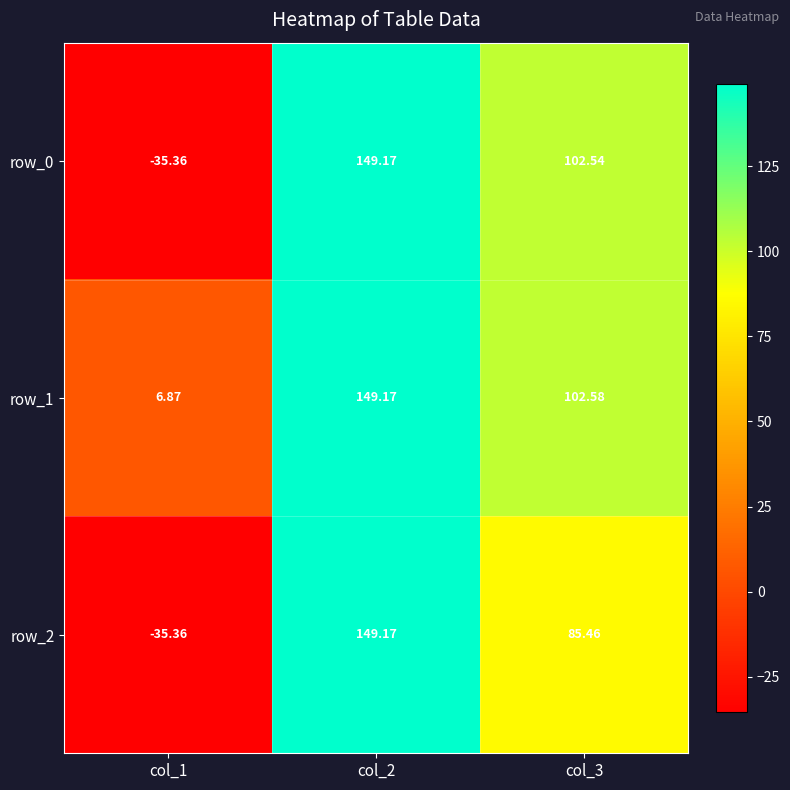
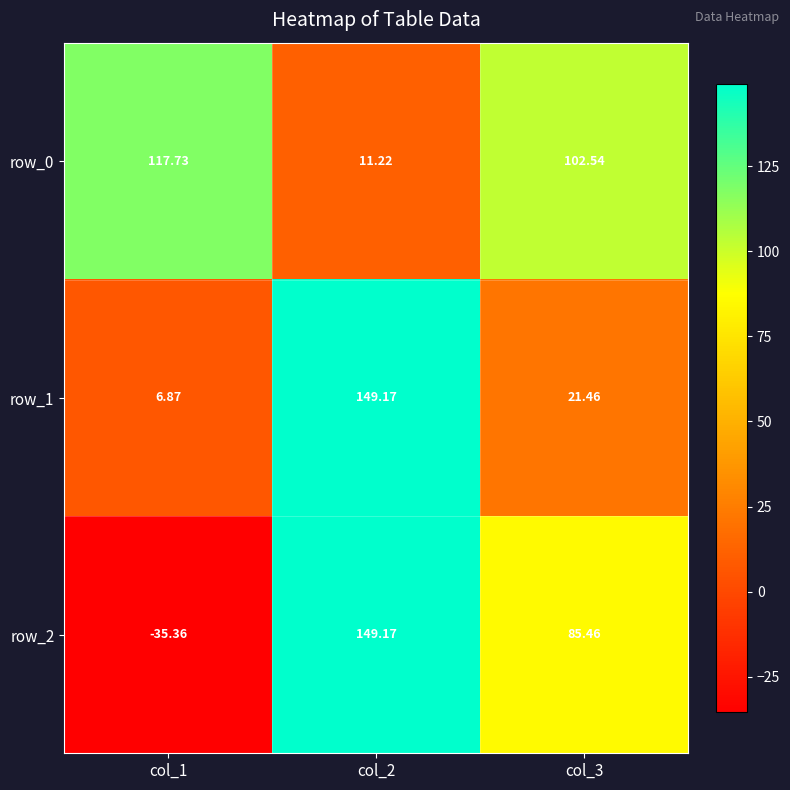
row_0, col_1: -35.36 -> 117.73
row_0, col_2: 149.17 -> 11.22
row_1, col_3: 102.58 -> 21.46
